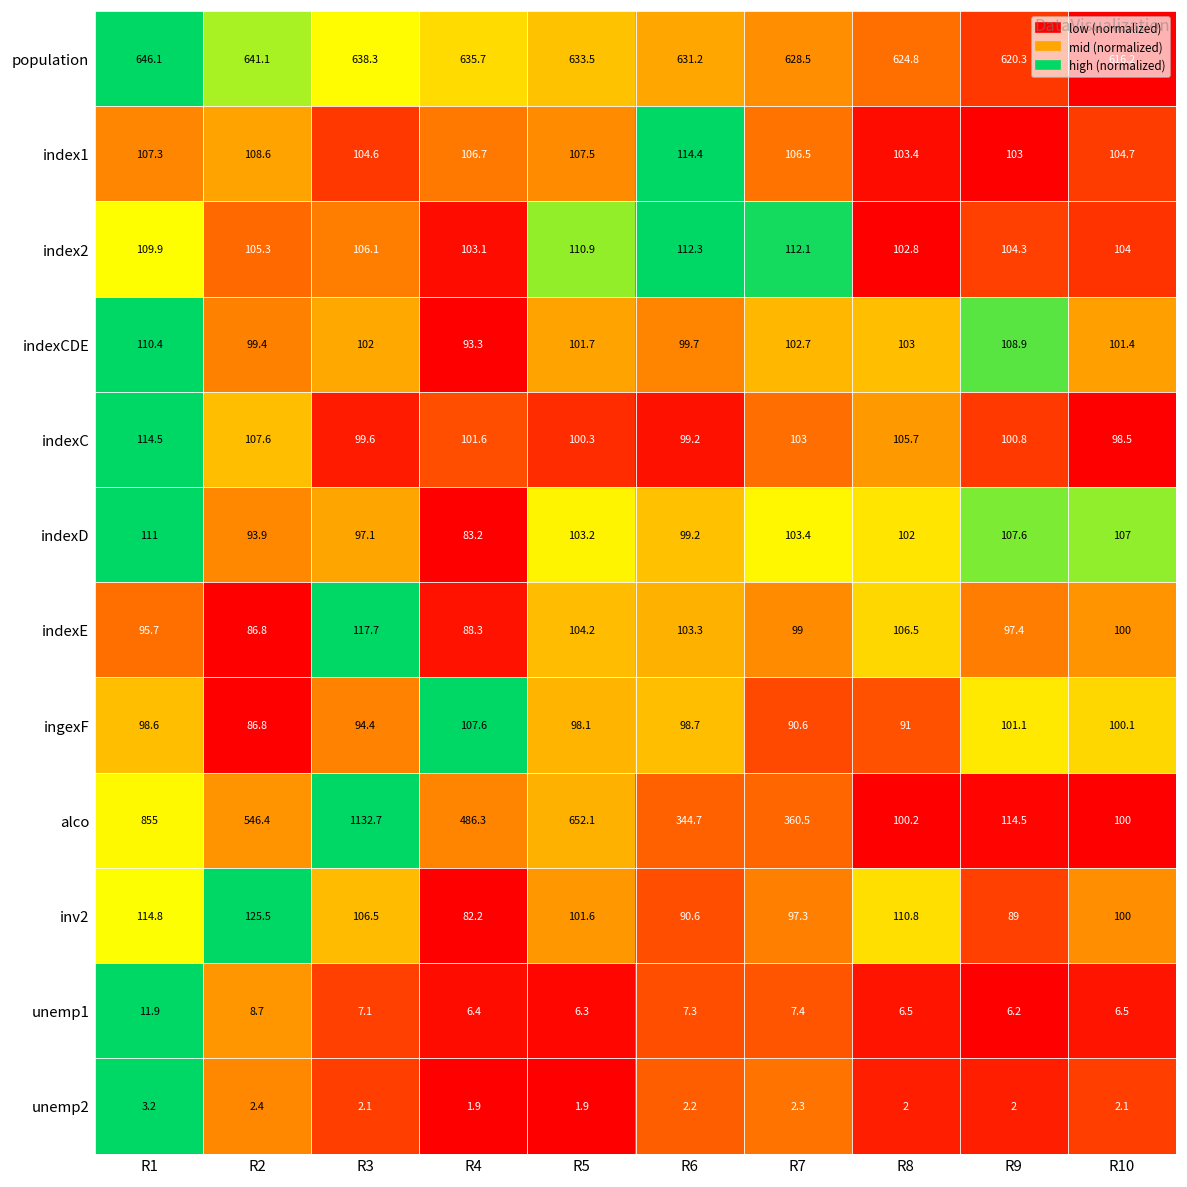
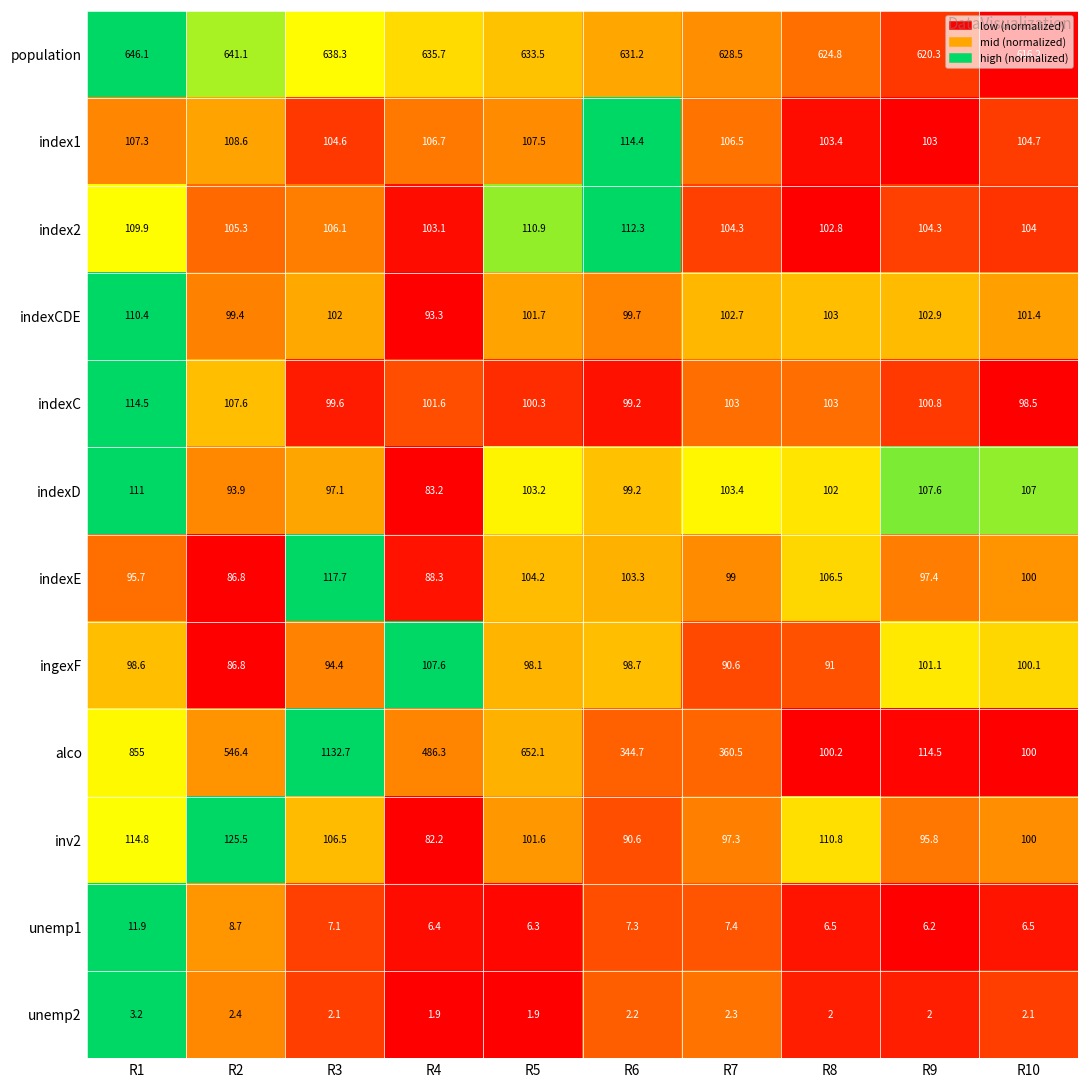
index2, R7: 112.1 -> 104.3
indexCDE, R9: 108.9 -> 102.9
indexC, R8: 105.7 -> 103
inv2, R9: 89 -> 95.8
